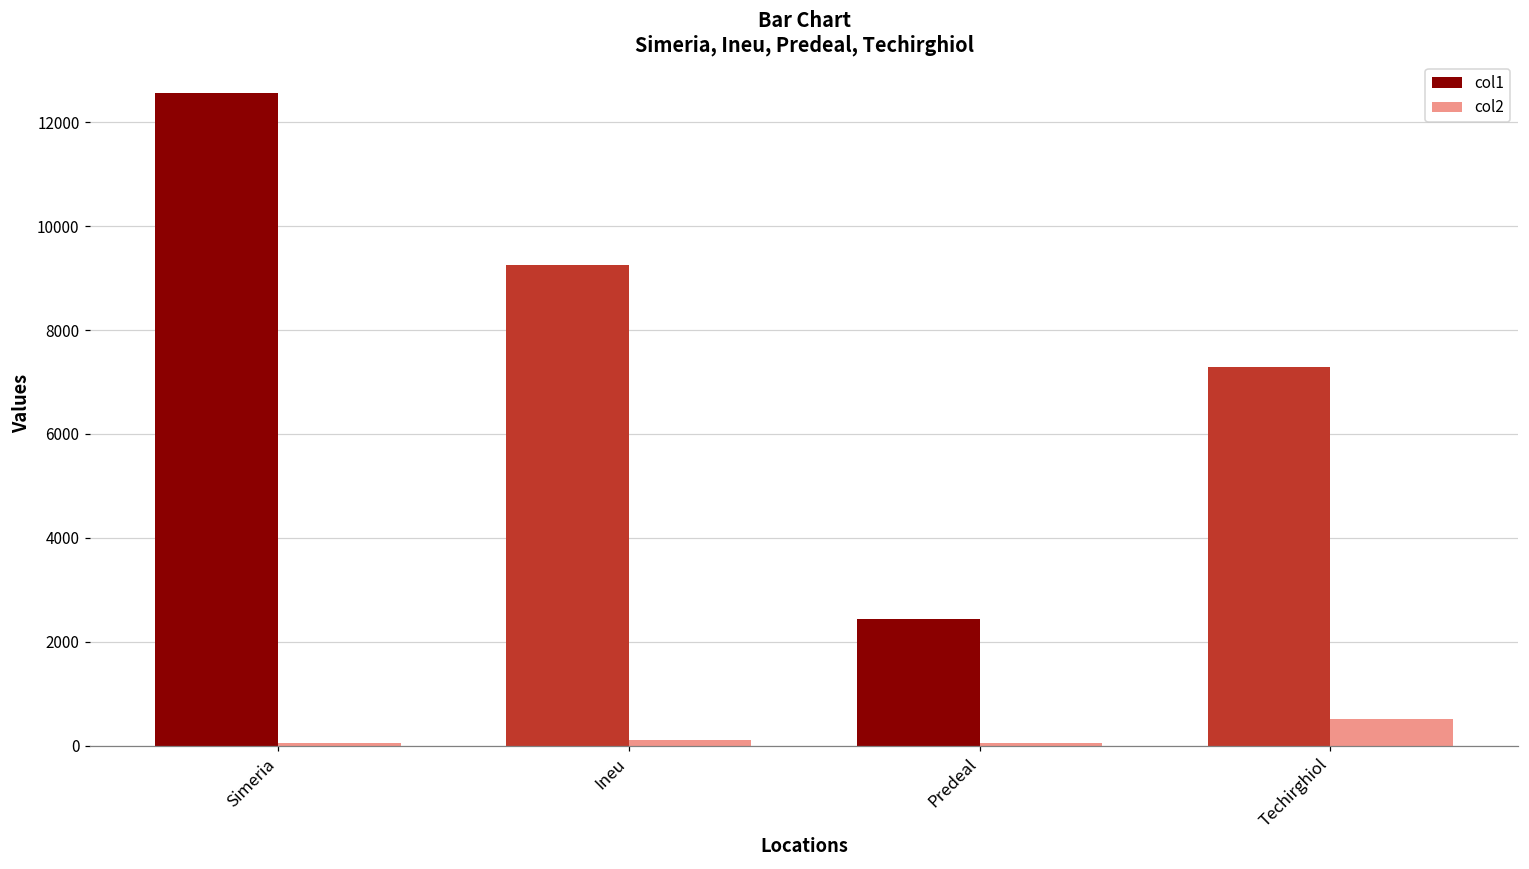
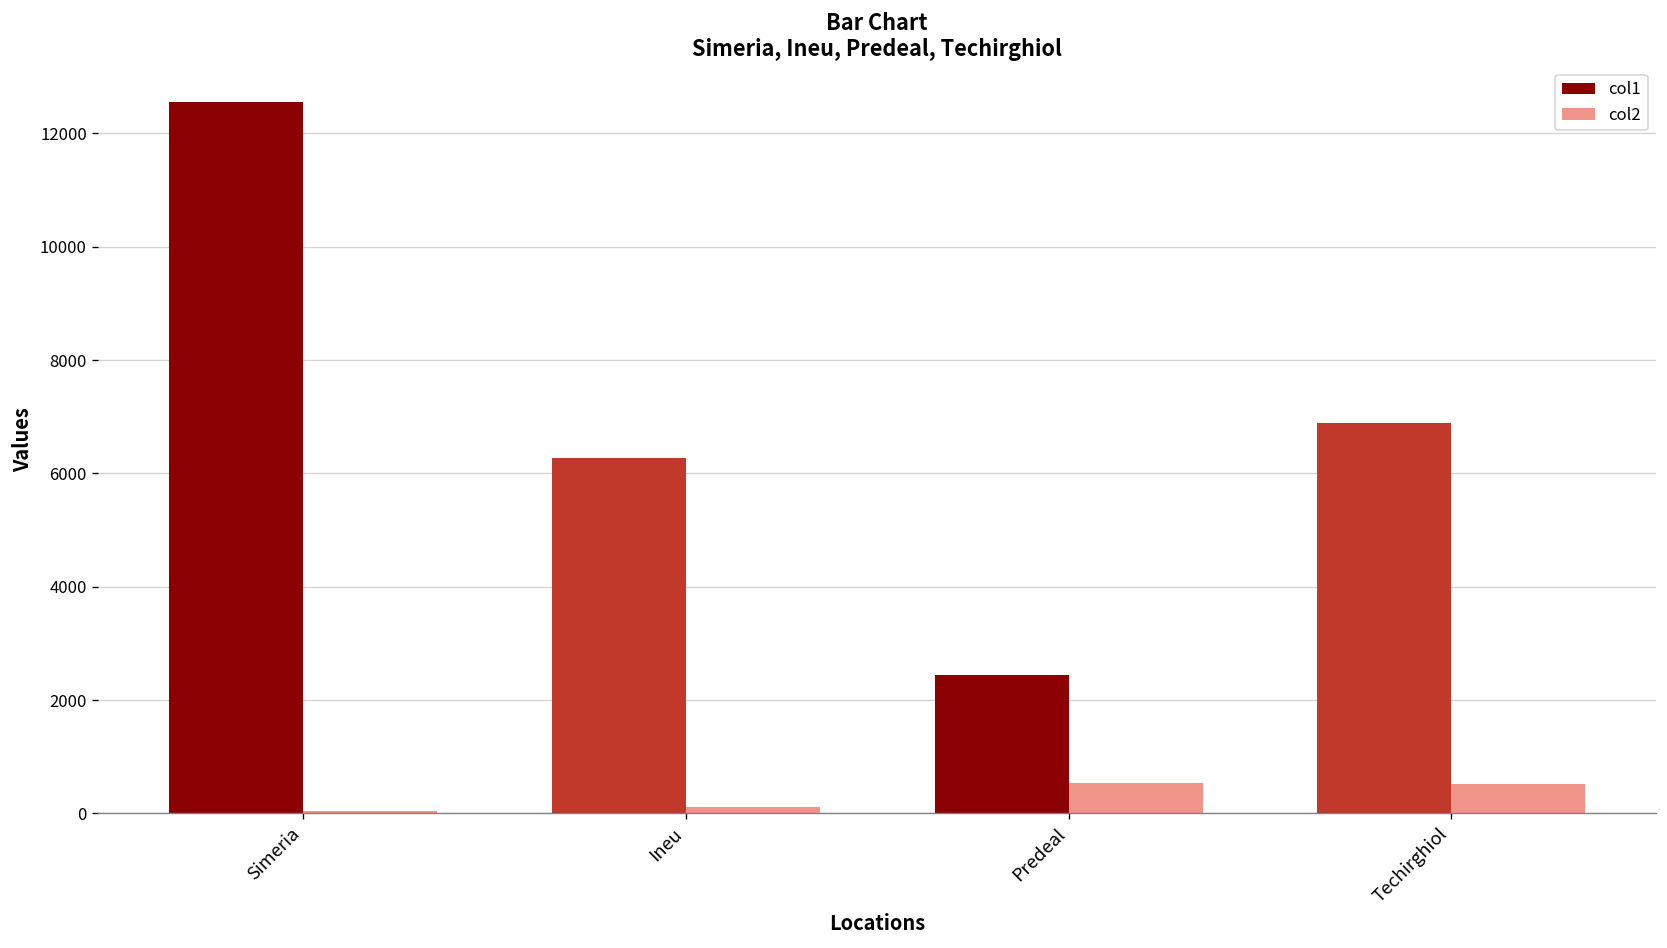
col1, Ineu: 9300 -> 6300
col2, Predeal: 100 -> 500
col1, Techirghiol: 7300 -> 6900
